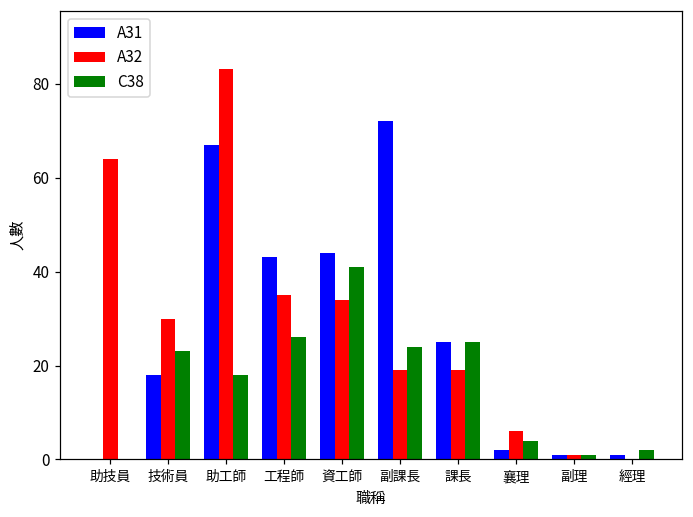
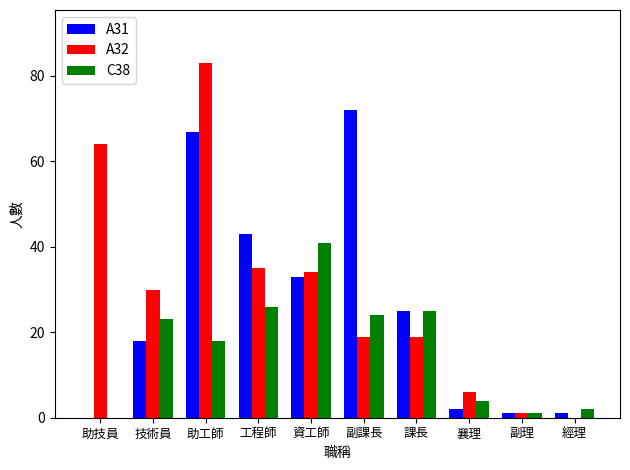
A31, 資工師: 44 -> 33
